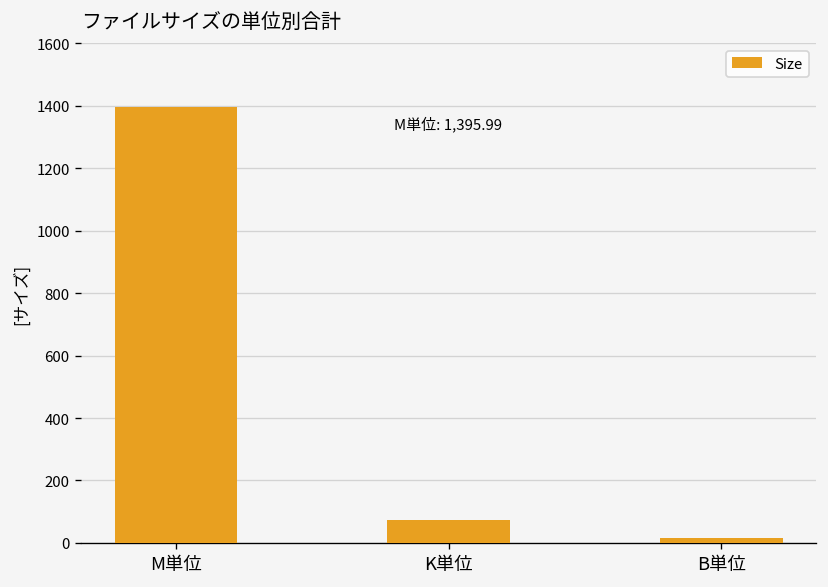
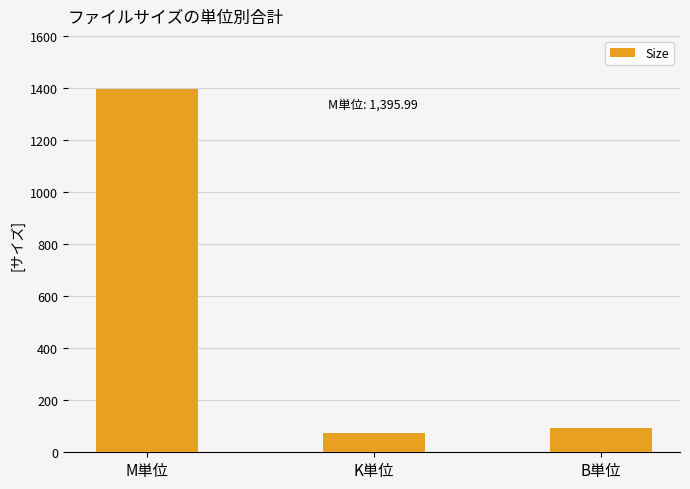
B単位: 20 -> 90
